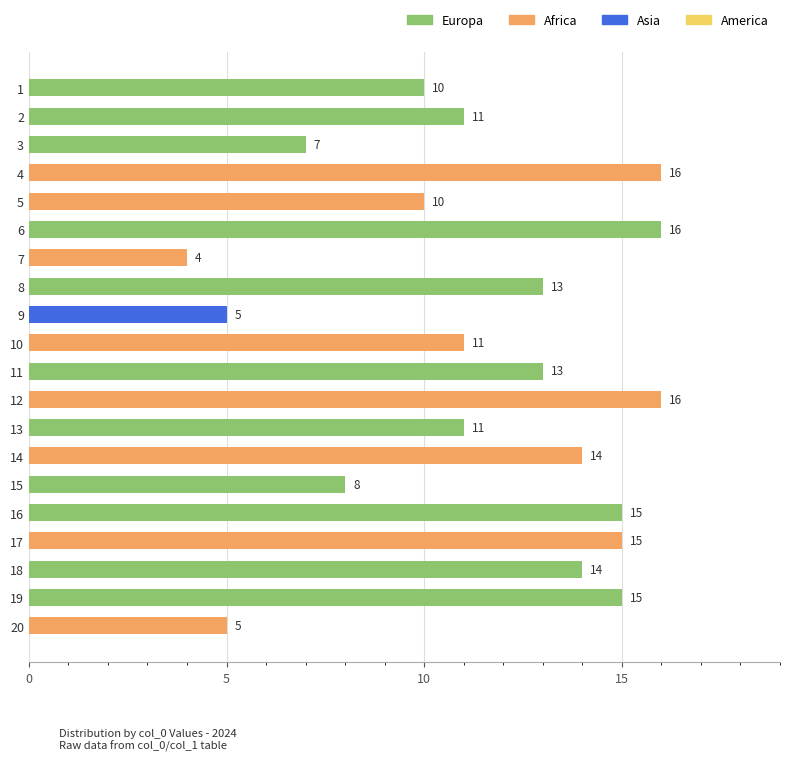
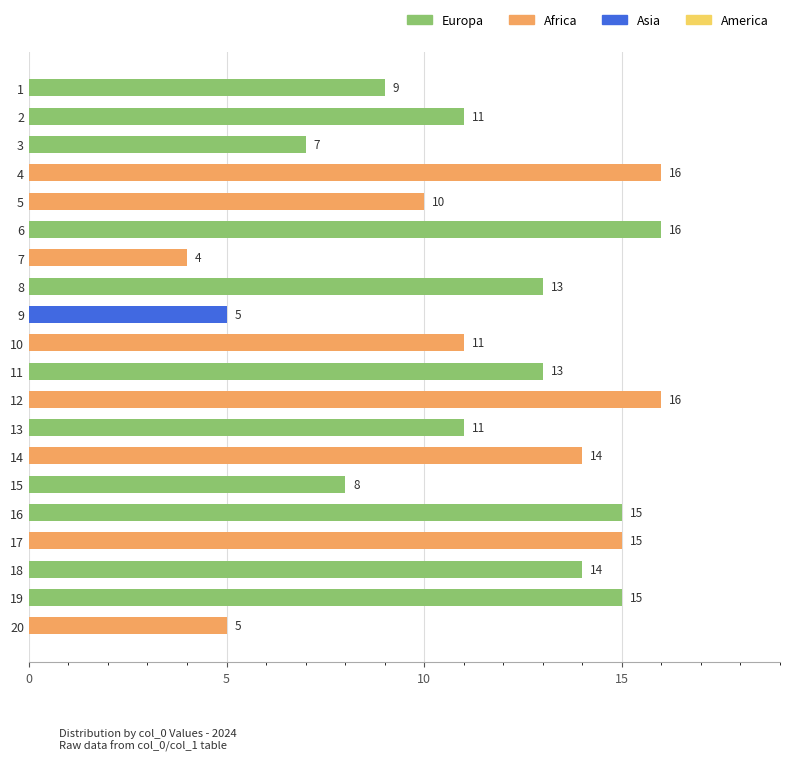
1: 10 -> 9
